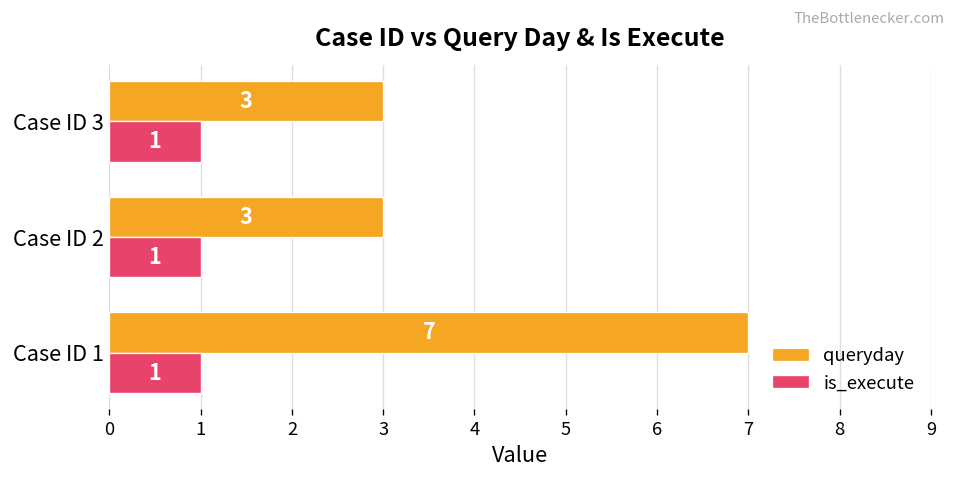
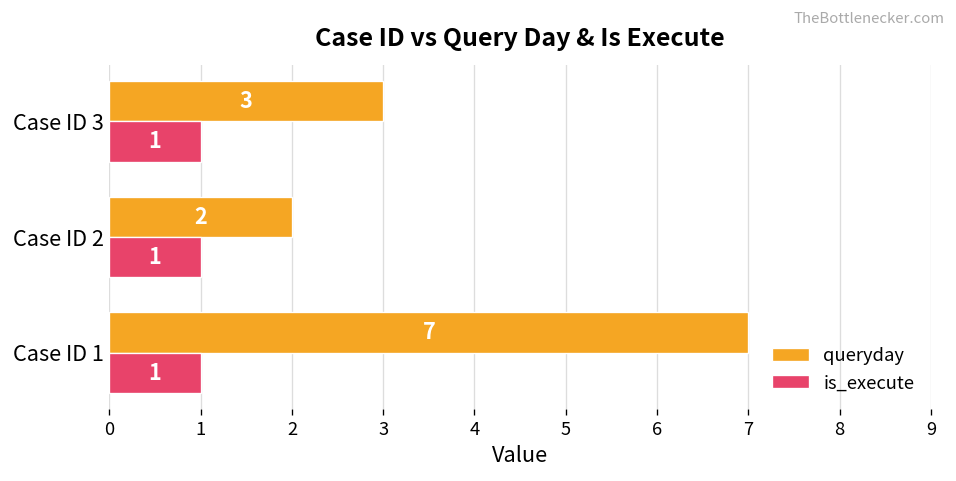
queryday, Case ID 2: 3 -> 2
